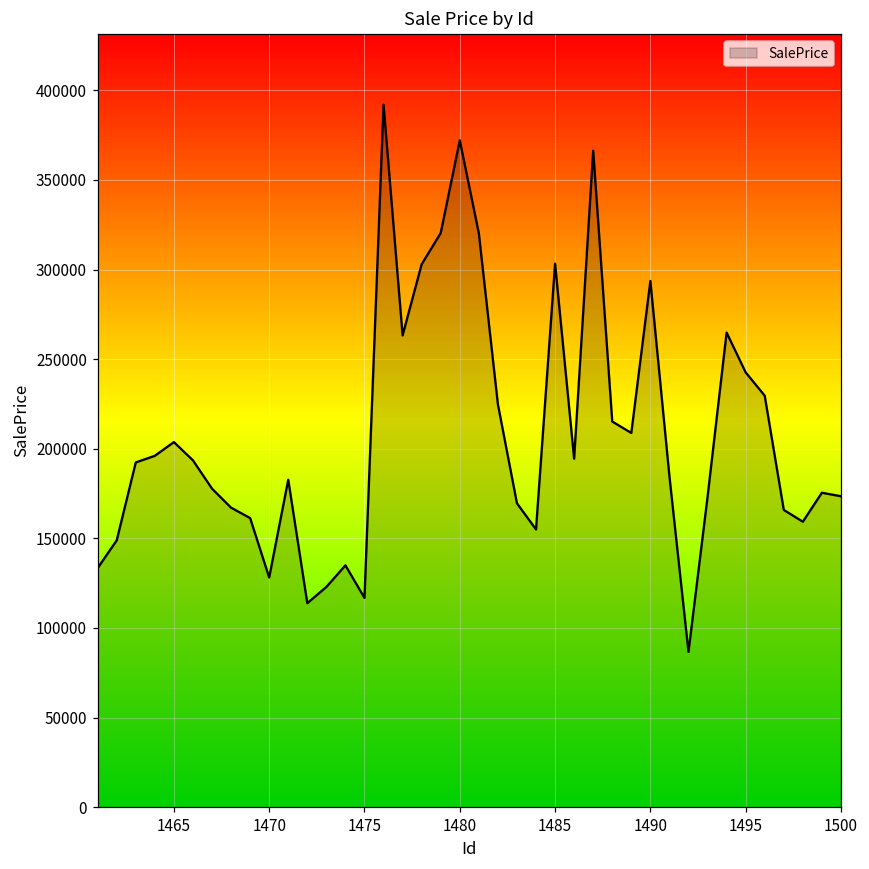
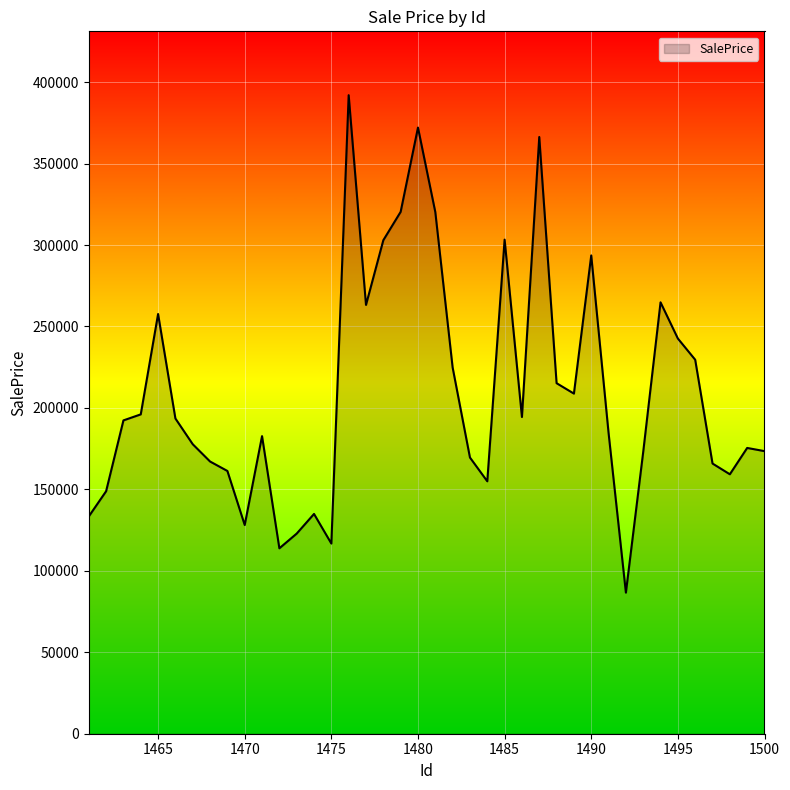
1465: 204000 -> 258000
